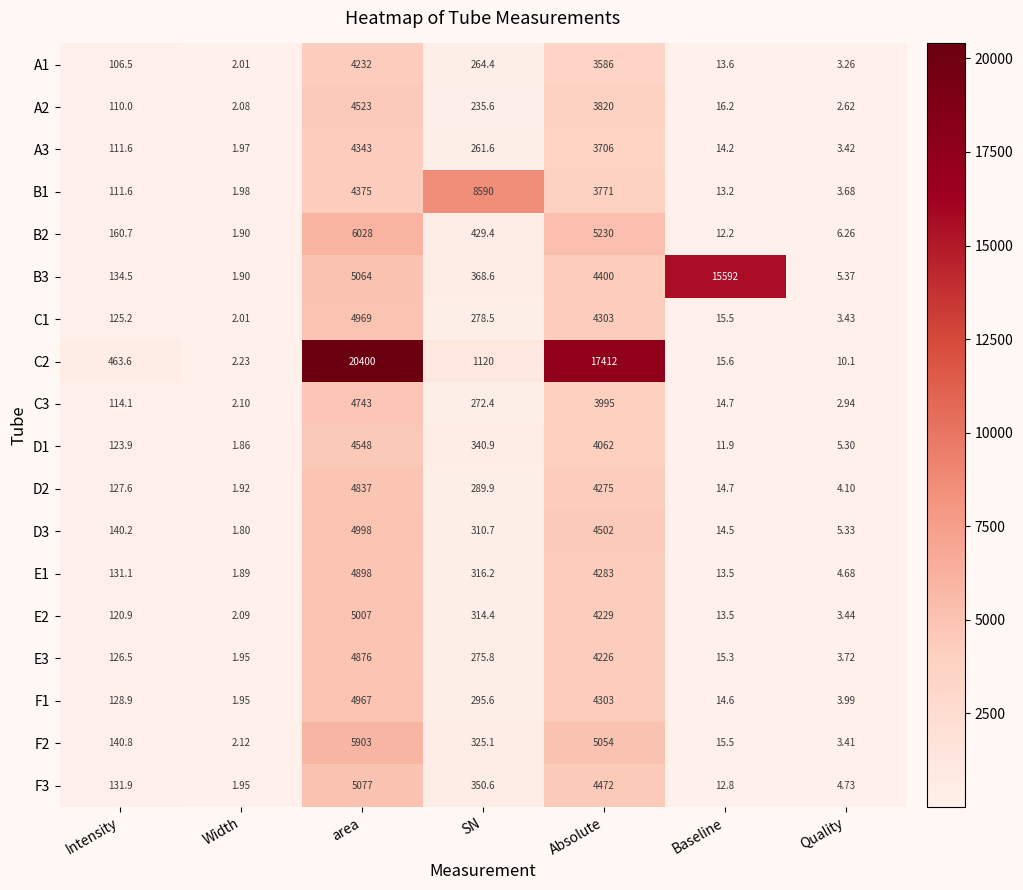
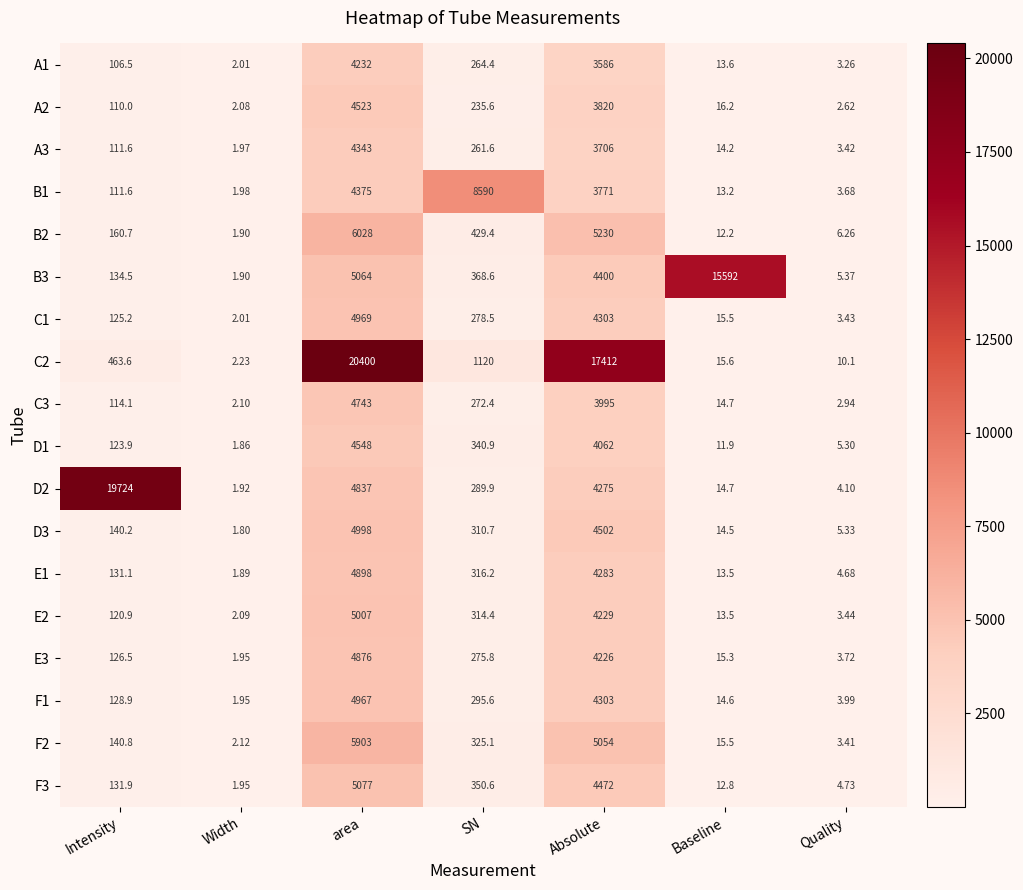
D2, Intensity: 127.6 -> 19724
